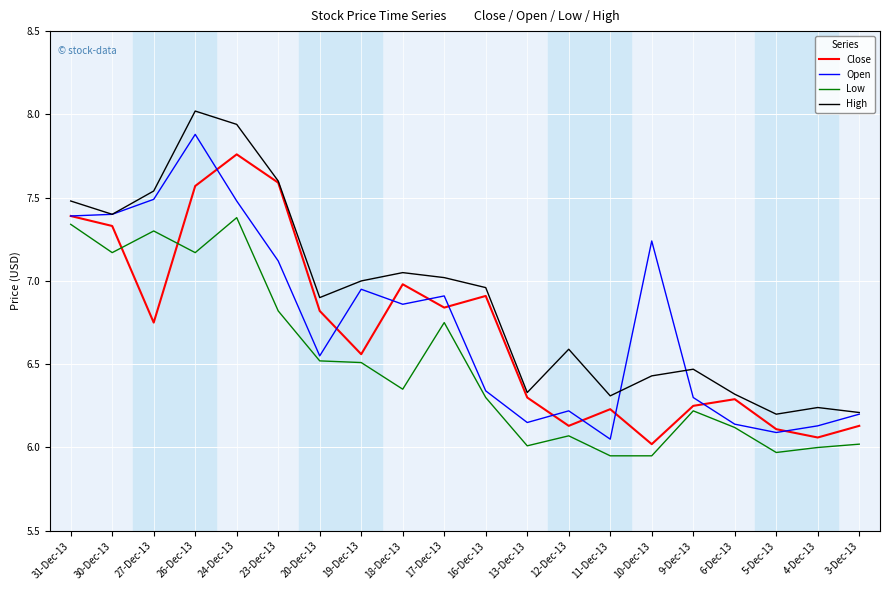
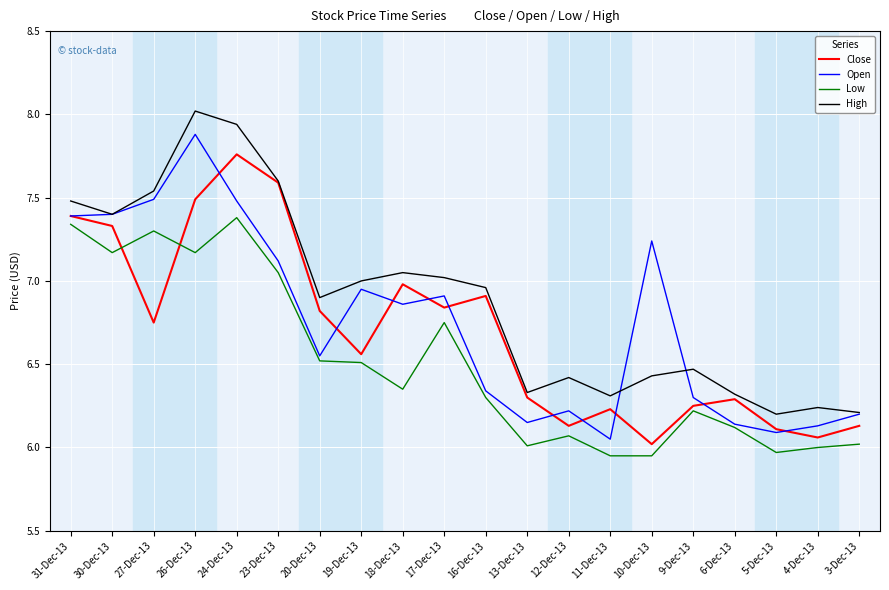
Close, 26-Dec-13: 7.57 -> 7.49
Low, 23-Dec-13: 6.82 -> 7.05
High, 12-Dec-13: 6.59 -> 6.42
